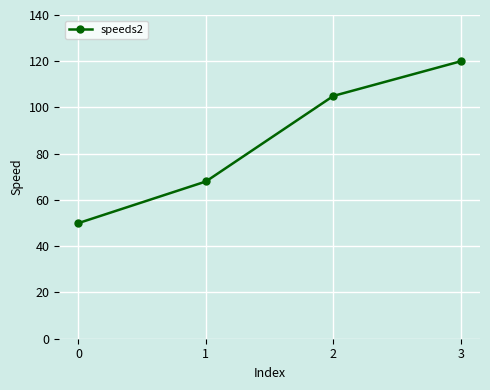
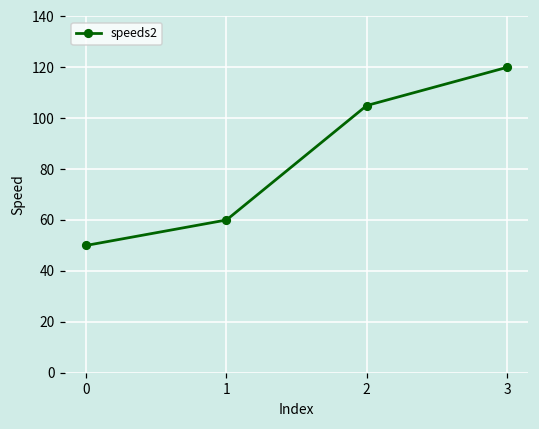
1: 68 -> 60
